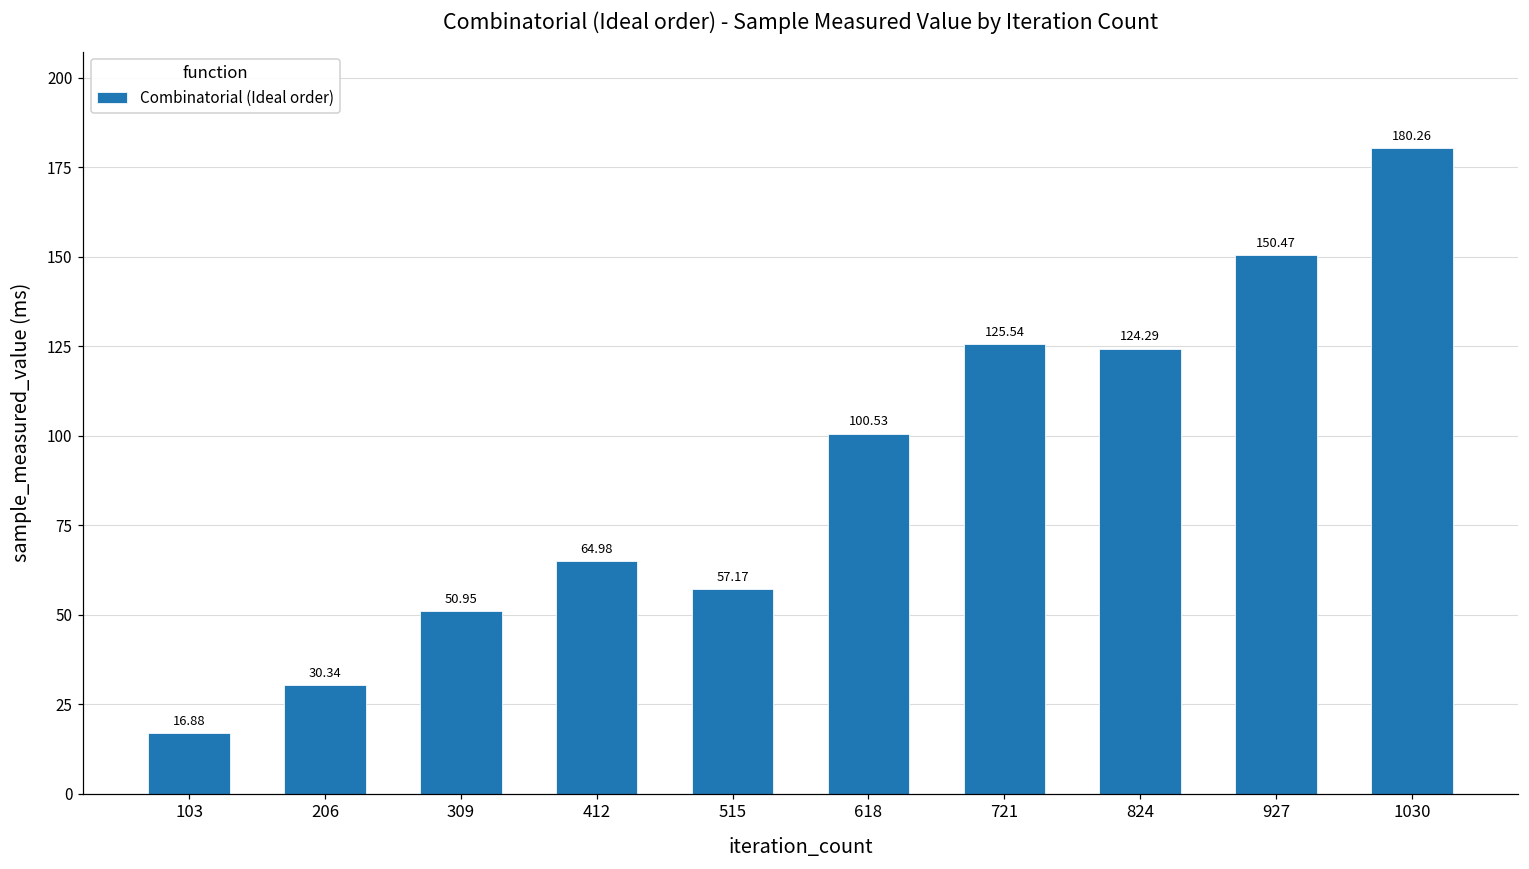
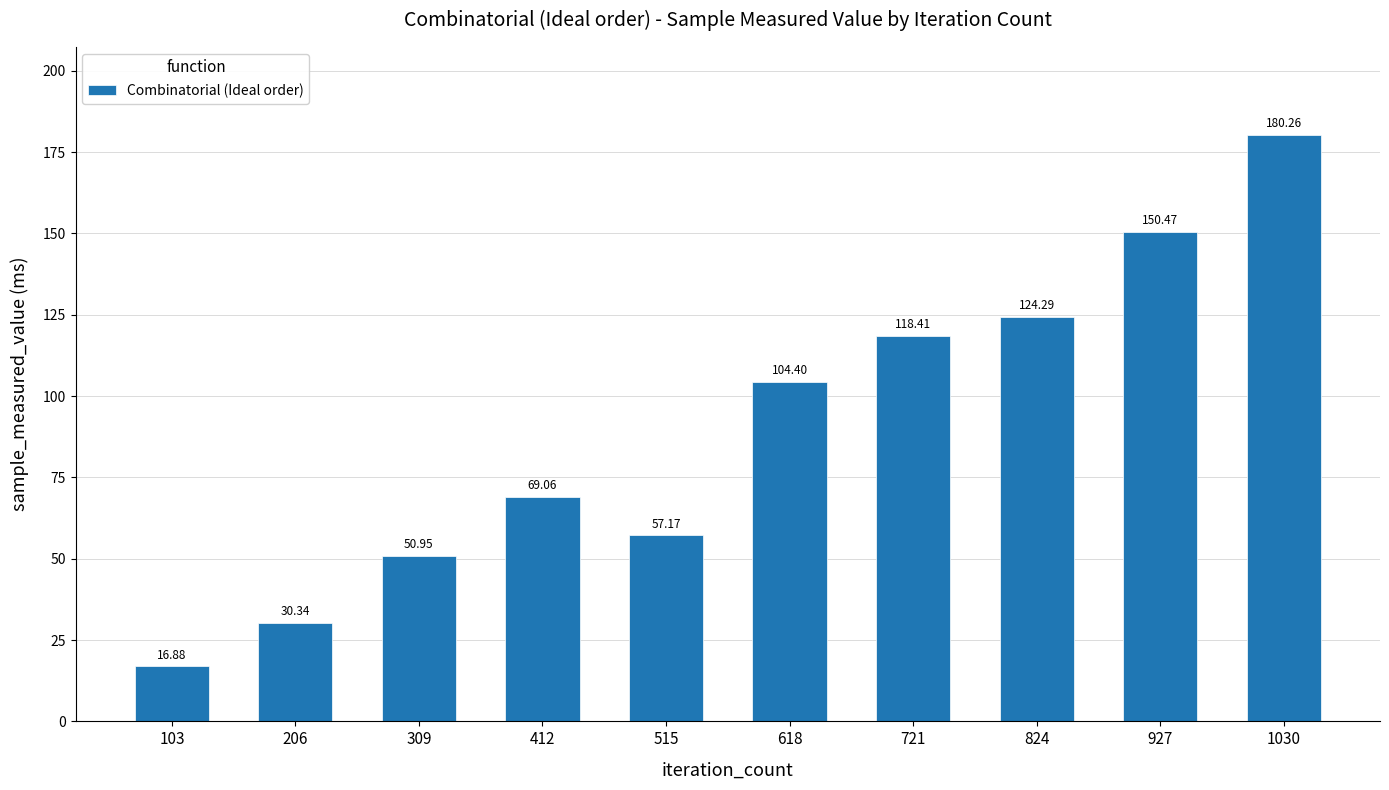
412: 64.98 -> 69.06
618: 100.53 -> 104.40
721: 125.54 -> 118.41
